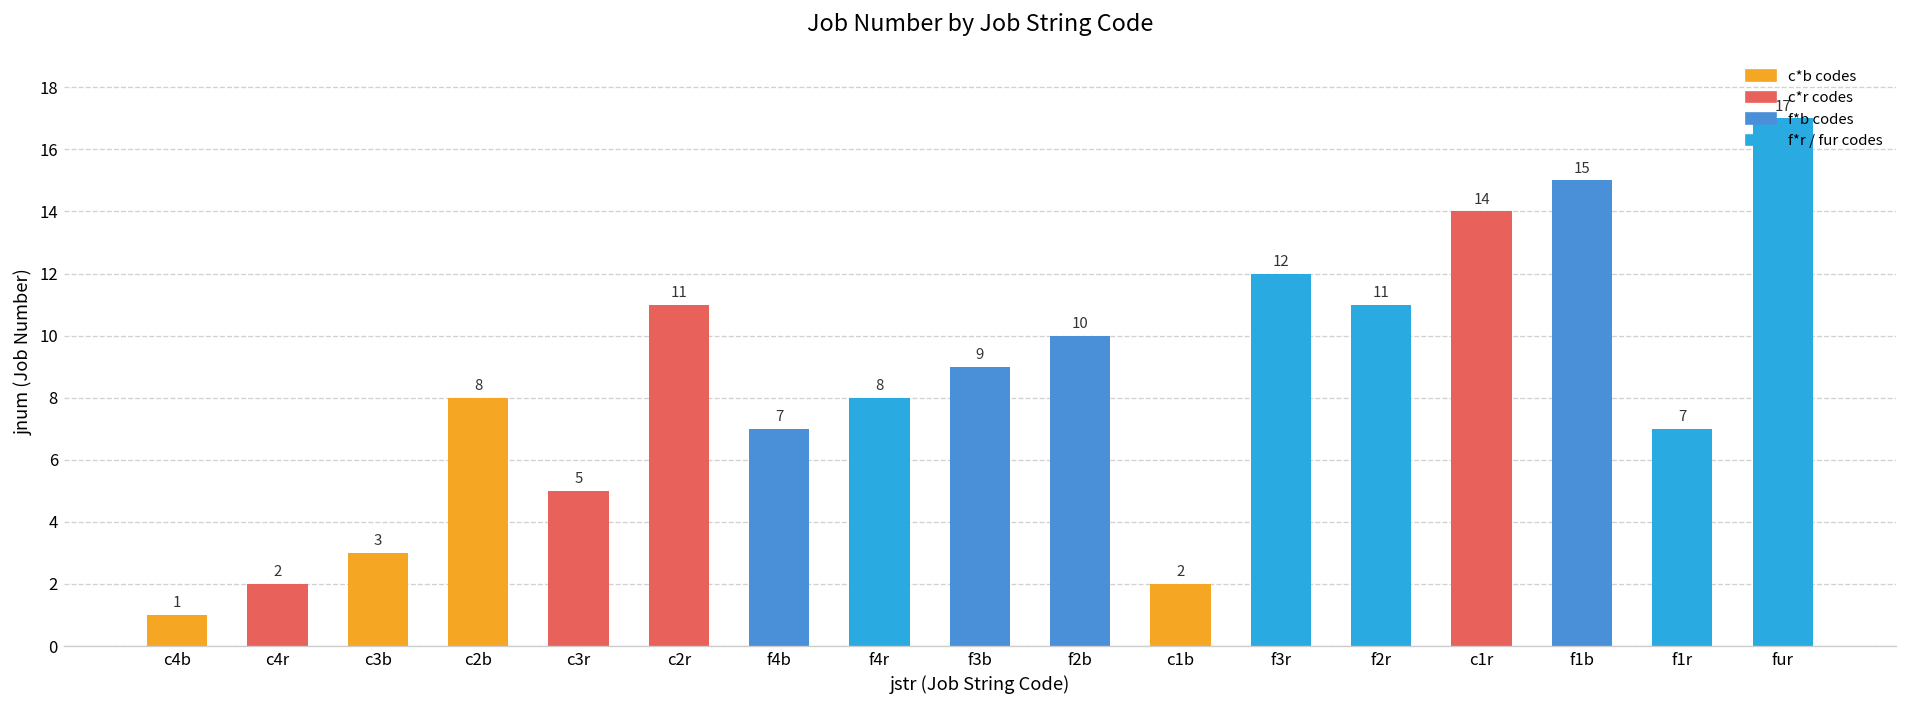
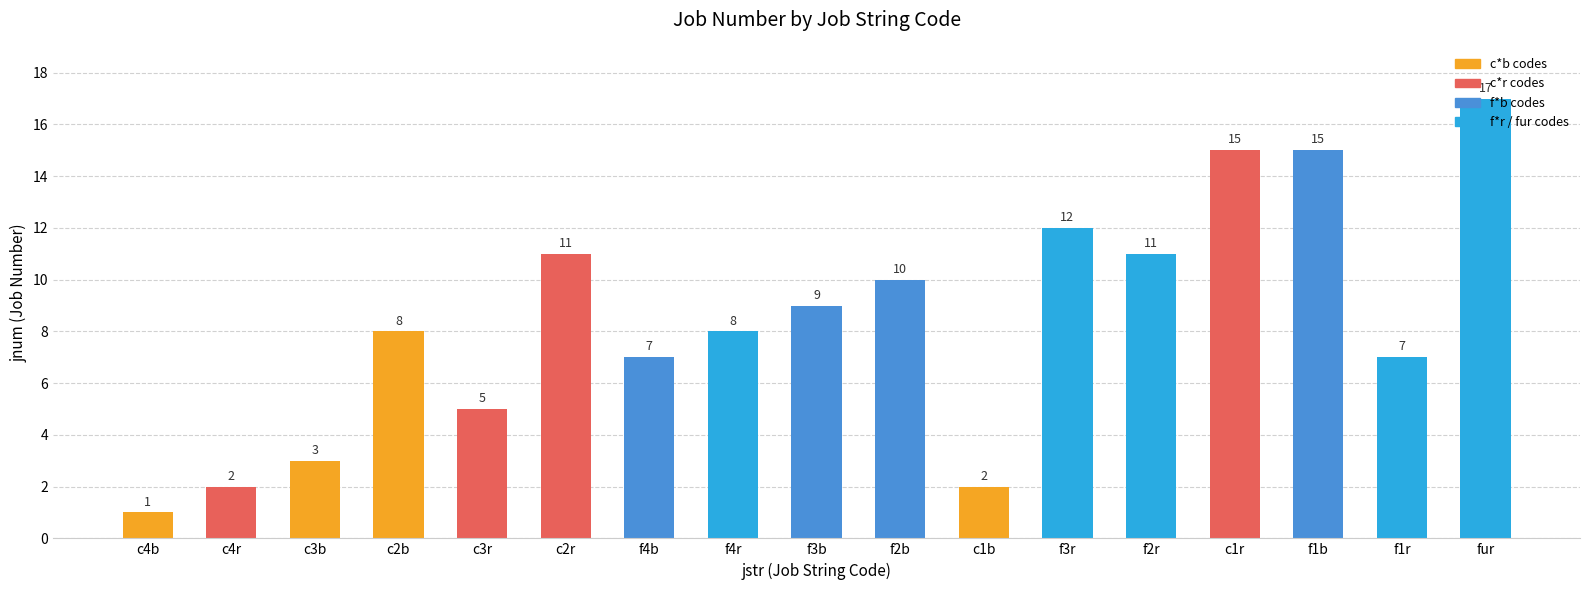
c1r: 14 -> 15
